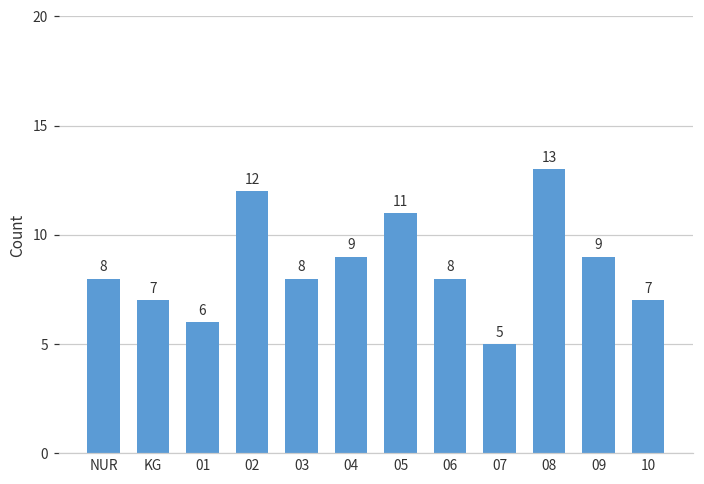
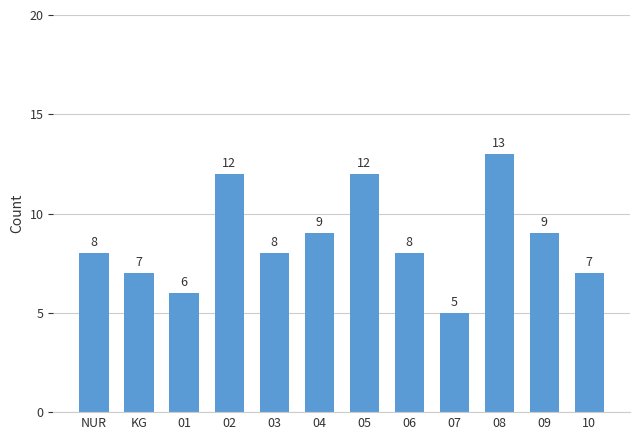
05: 11 -> 12
